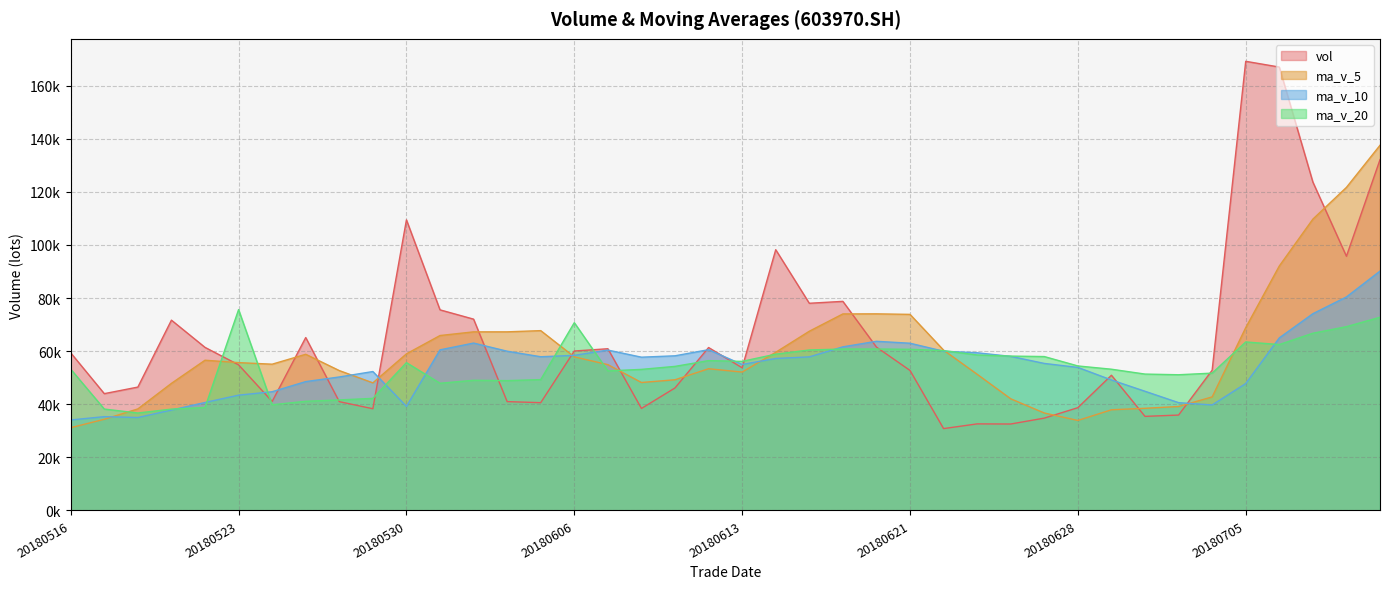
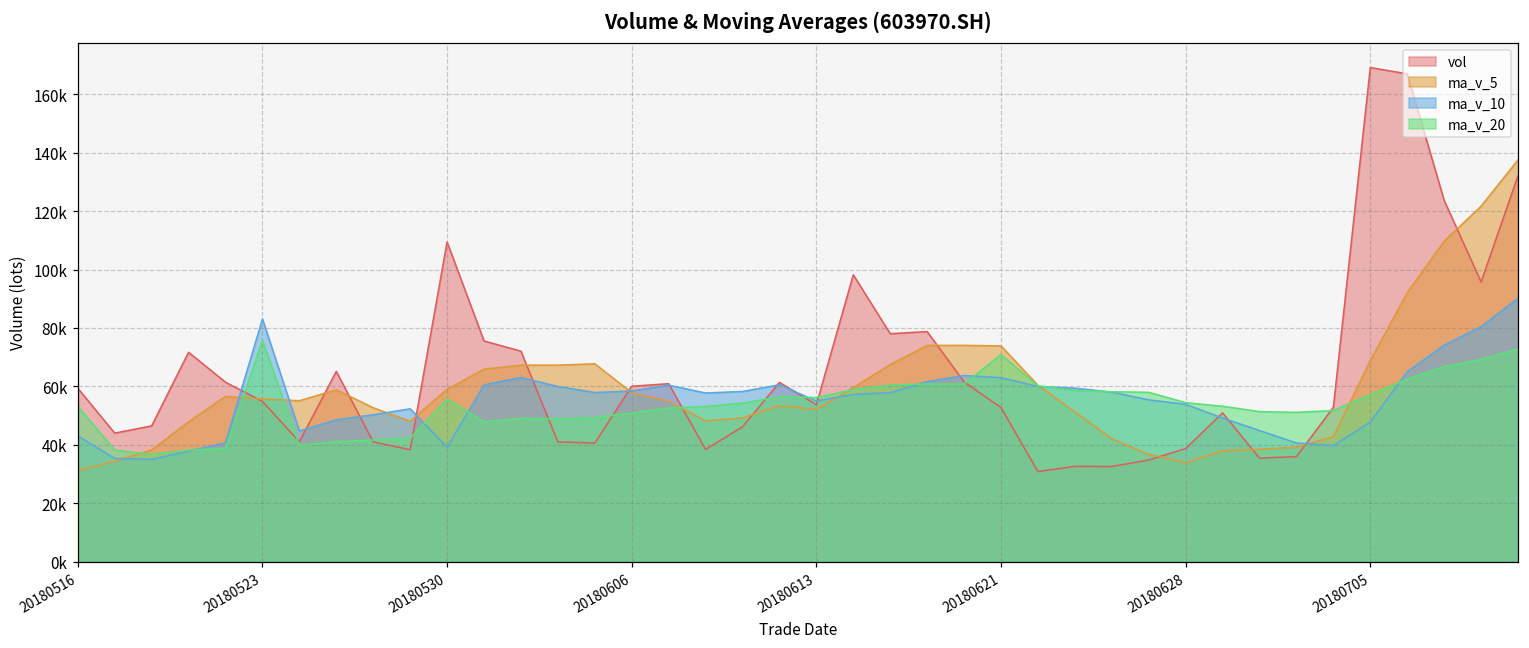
ma_v_10, 20180516: 34000 -> 43000
ma_v_10, 20180523: 43000 -> 83000
ma_v_20, 20180606: 71000 -> 51000
ma_v_20, 20180621: 61000 -> 71000
ma_v_20, 20180705: 63000 -> 57000
